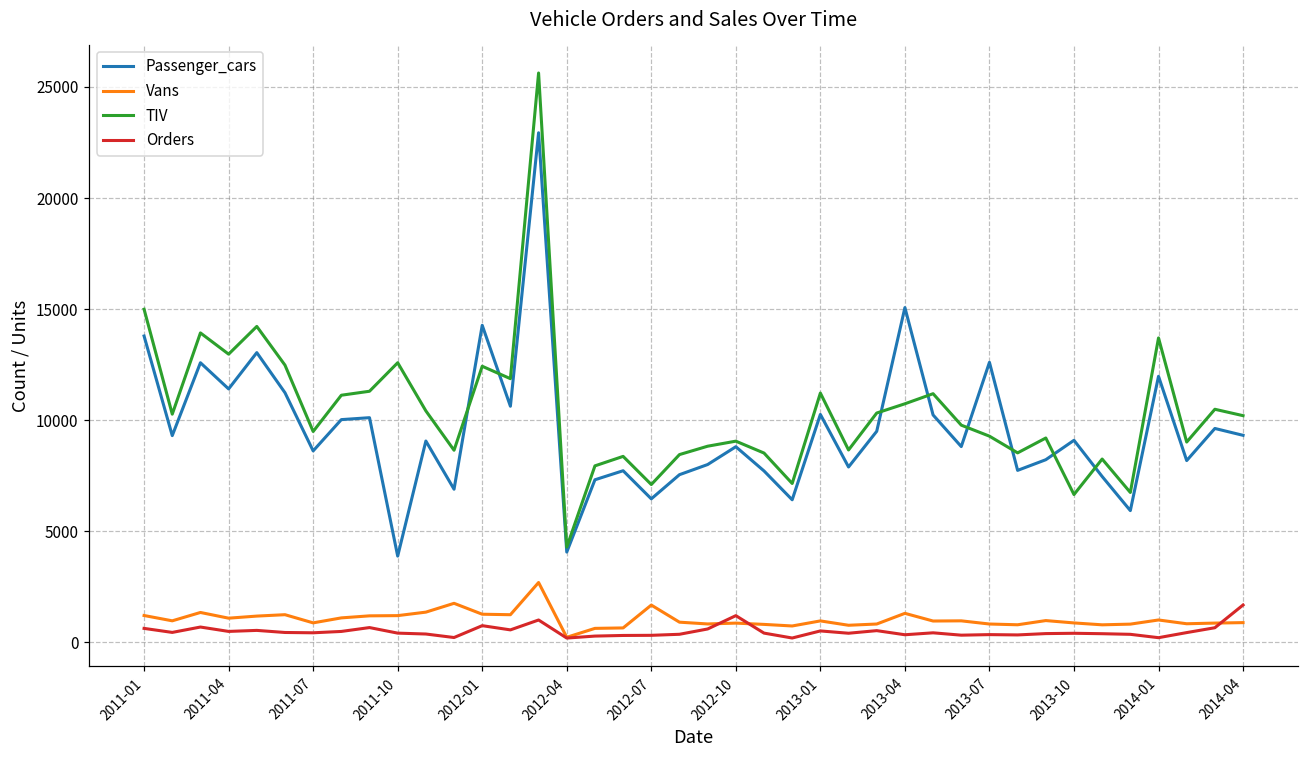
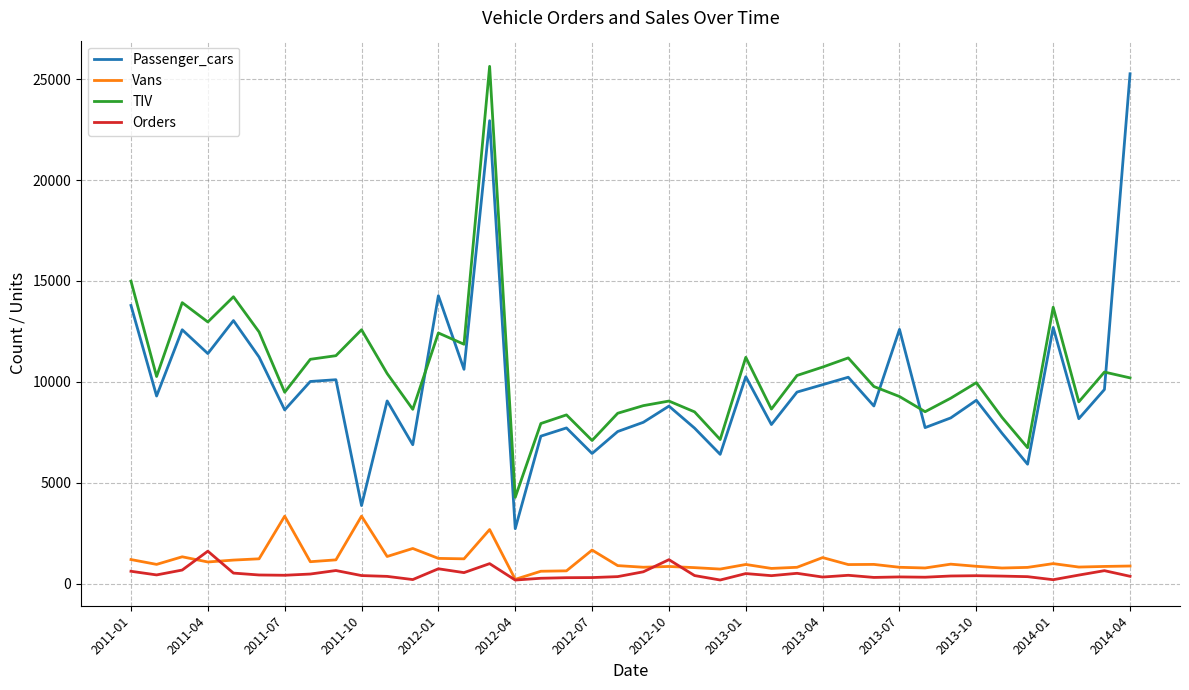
Orders, 2011-04: 500 -> 1600
Vans, 2011-07: 900 -> 3400
Vans, 2011-10: 1200 -> 3400
Passenger_cars, 2012-04: 4100 -> 2700
Passenger_cars, 2013-04: 15100 -> 9900
TIV, 2013-10: 6700 -> 10000
Passenger_cars, 2014-01: 12000 -> 12700
Passenger_cars, 2014-04: 9300 -> 25300
Orders, 2014-04: 1700 -> 400
